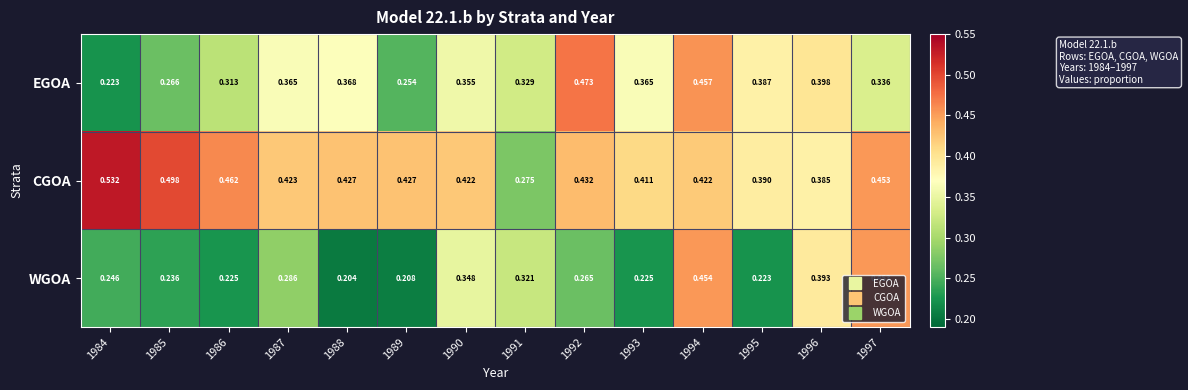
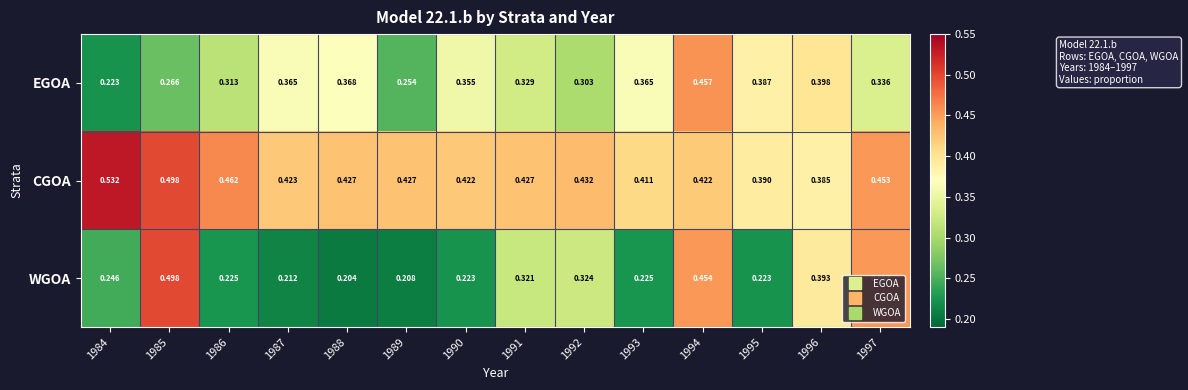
EGOA, 1992: 0.473 -> 0.303
CGOA, 1991: 0.275 -> 0.427
WGOA, 1985: 0.236 -> 0.498
WGOA, 1987: 0.286 -> 0.212
WGOA, 1990: 0.348 -> 0.223
WGOA, 1992: 0.265 -> 0.324
